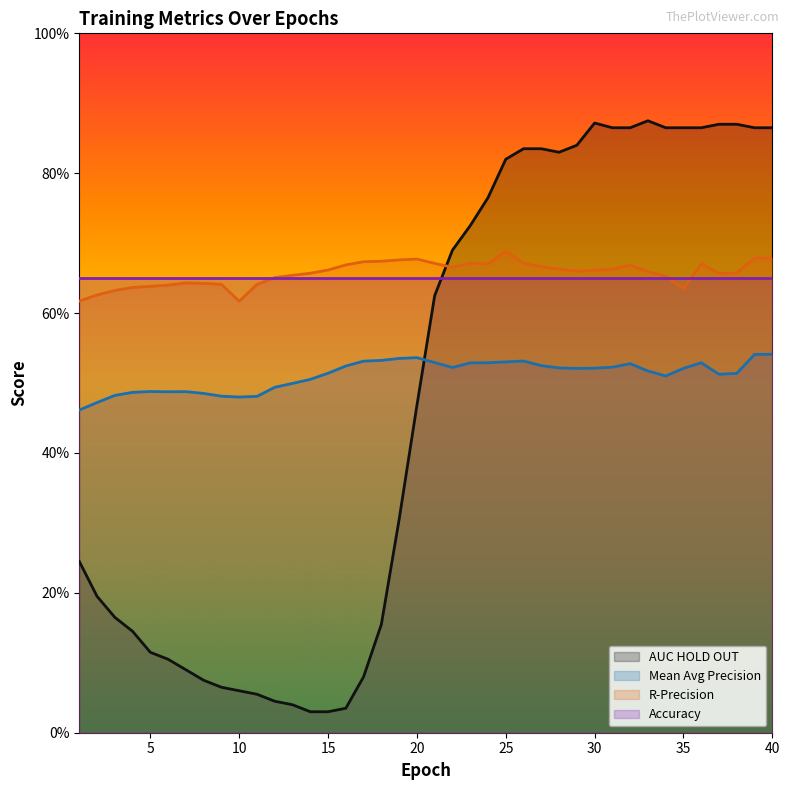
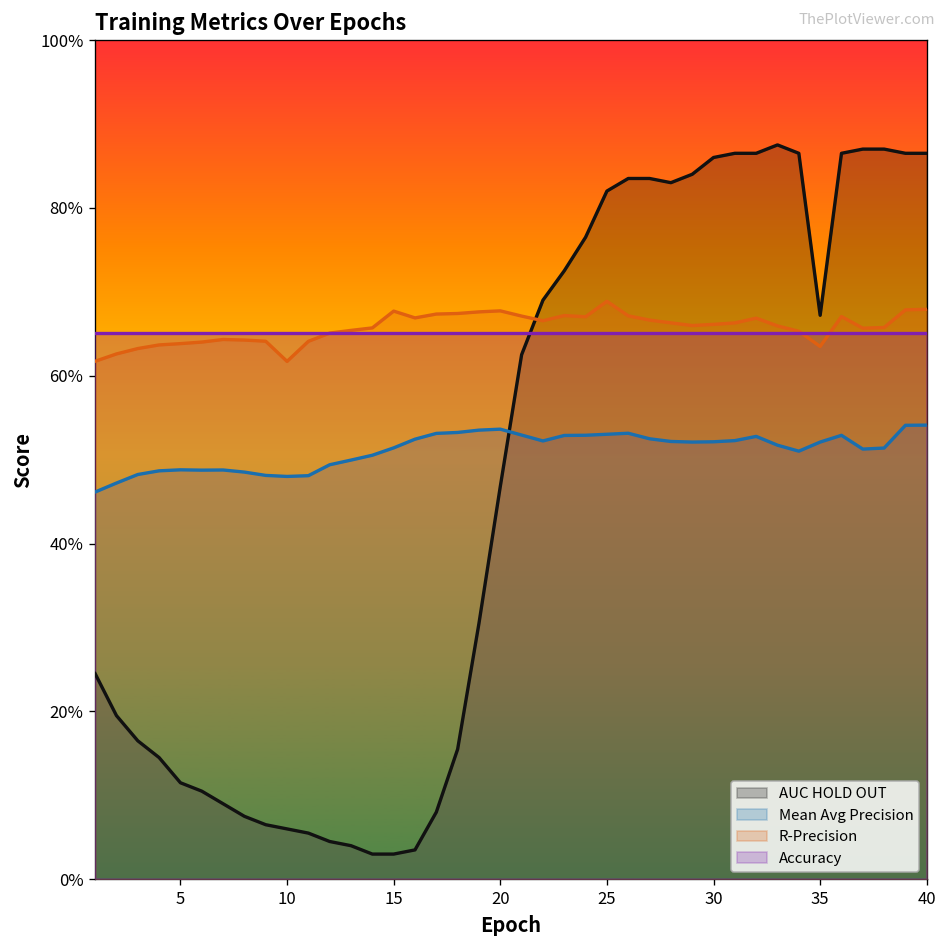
R-Precision, 15: 66% -> 68%
AUC HOLD OUT, 30: 87% -> 86%
AUC HOLD OUT, 35: 87% -> 67%
